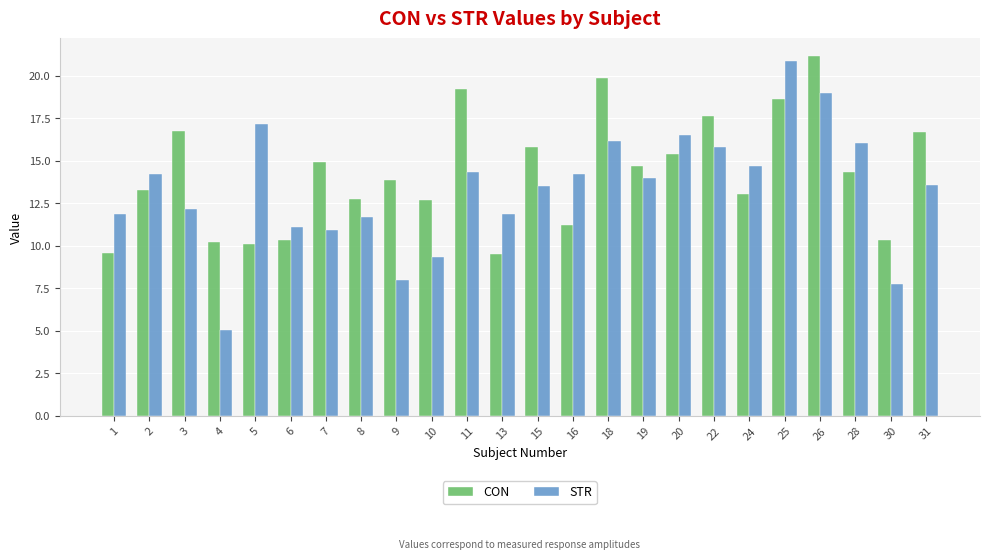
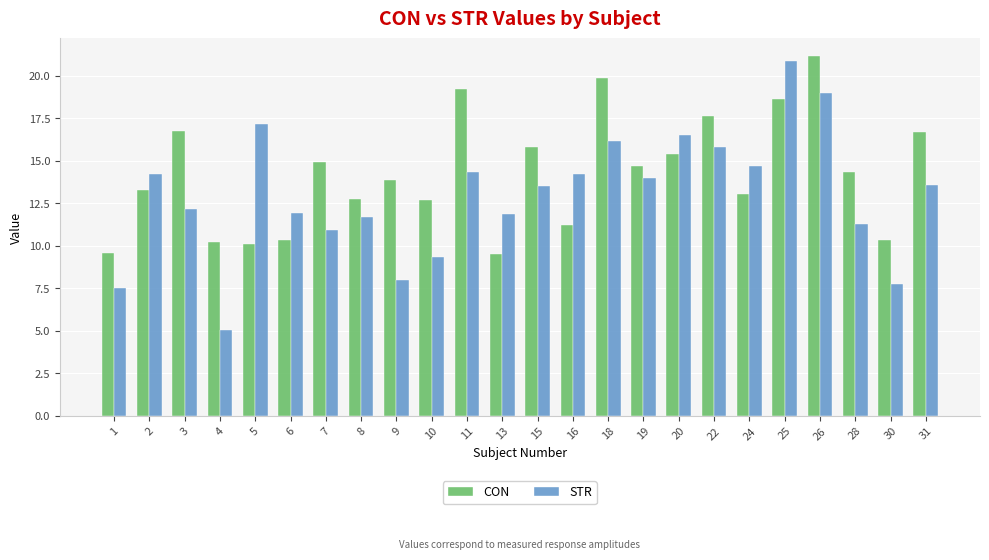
STR, 1: 11.9 -> 7.5
STR, 6: 11.1 -> 11.9
STR, 28: 16.0 -> 11.3
